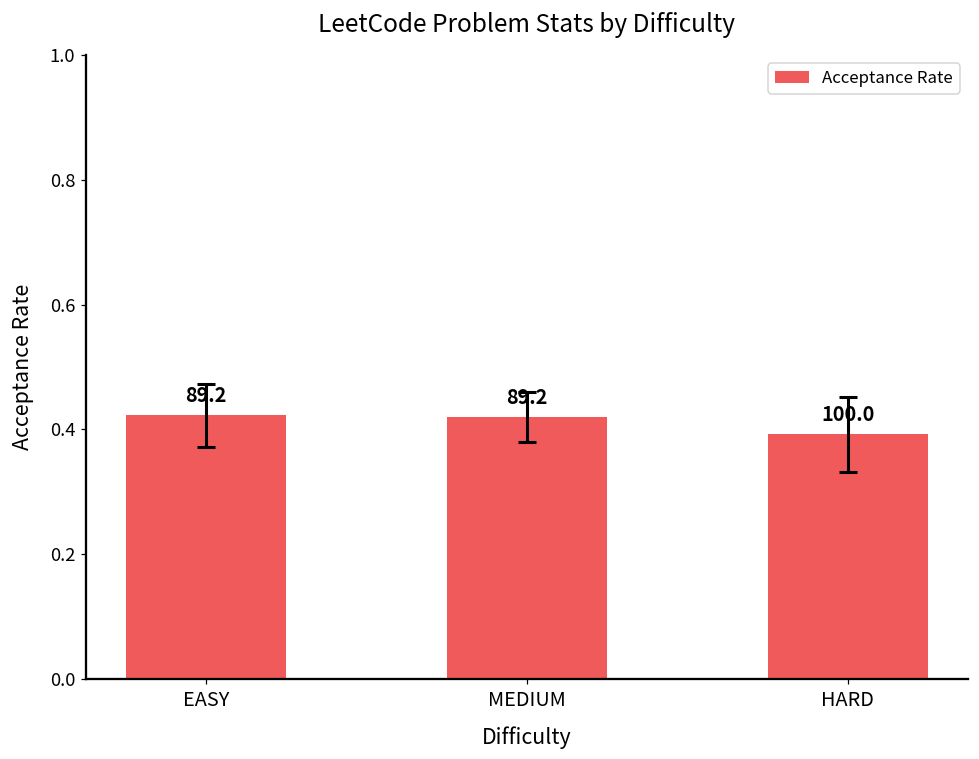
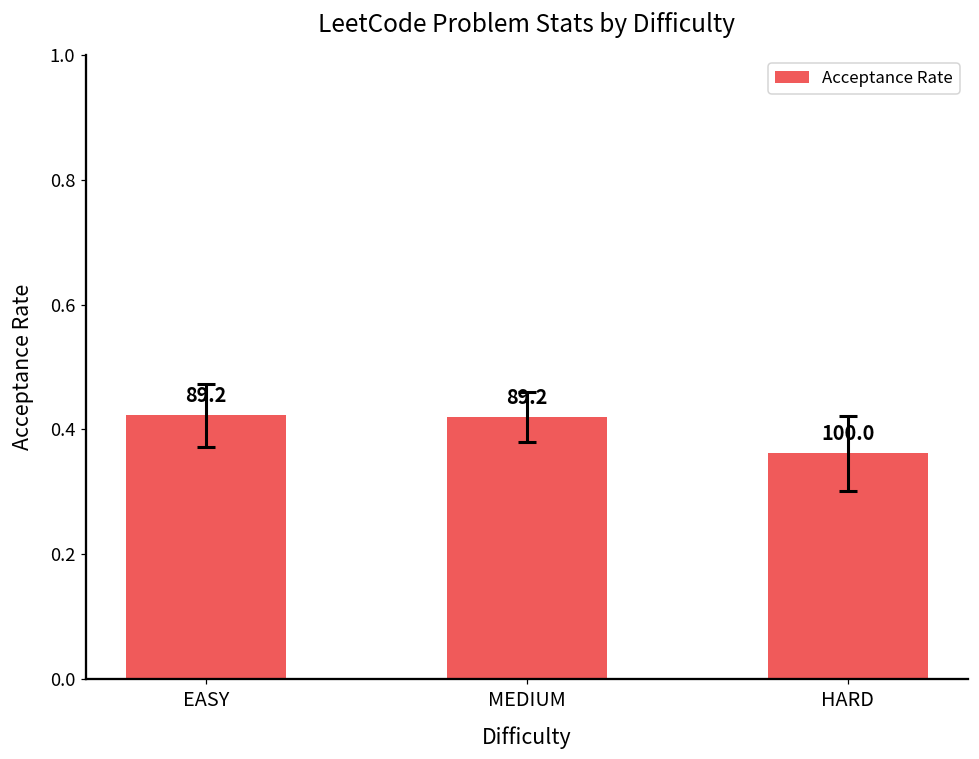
Acceptance Rate, HARD: 0.39 -> 0.36
